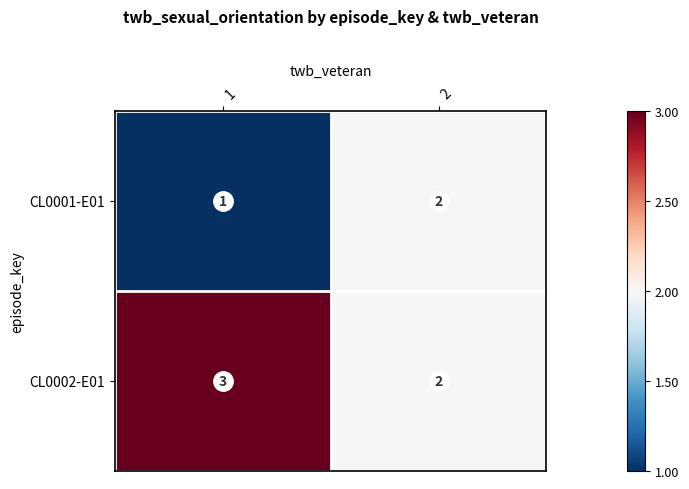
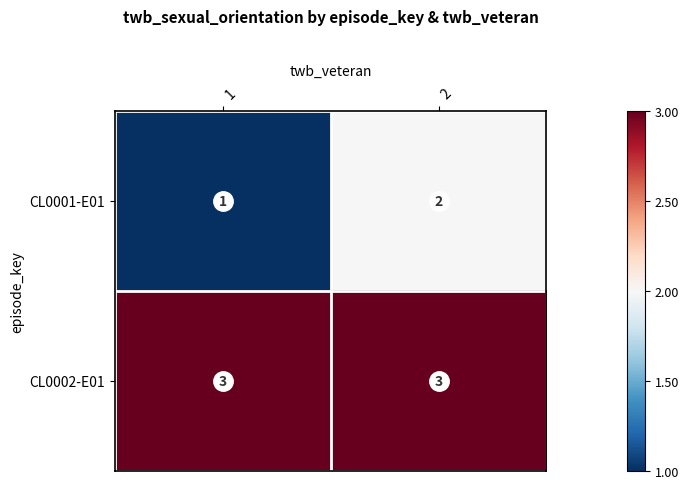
CL0002-E01, 2: 2 -> 3
